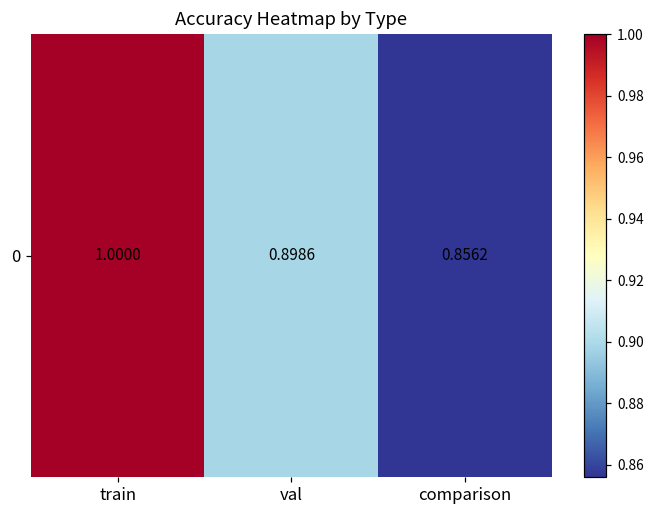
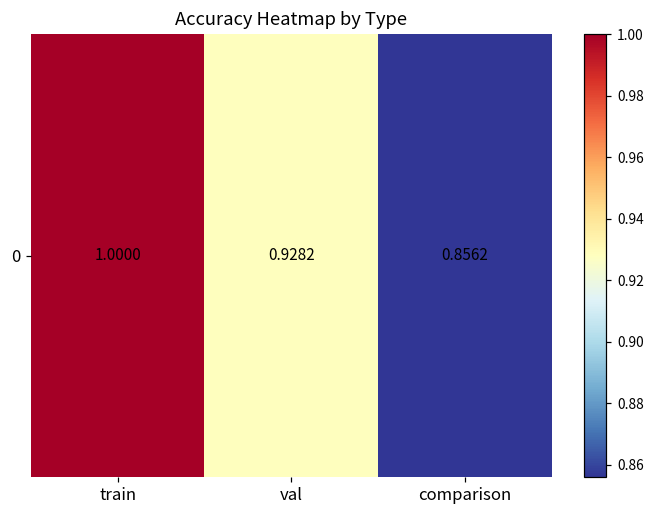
0, val: 0.8986 -> 0.9282
